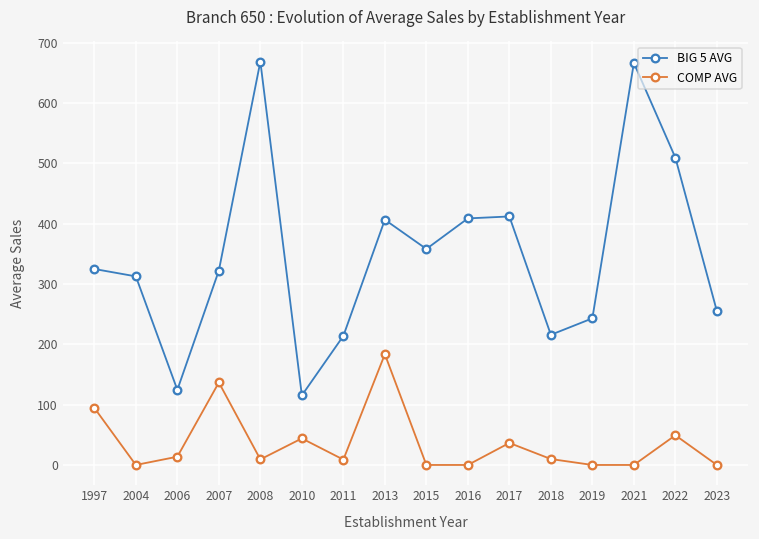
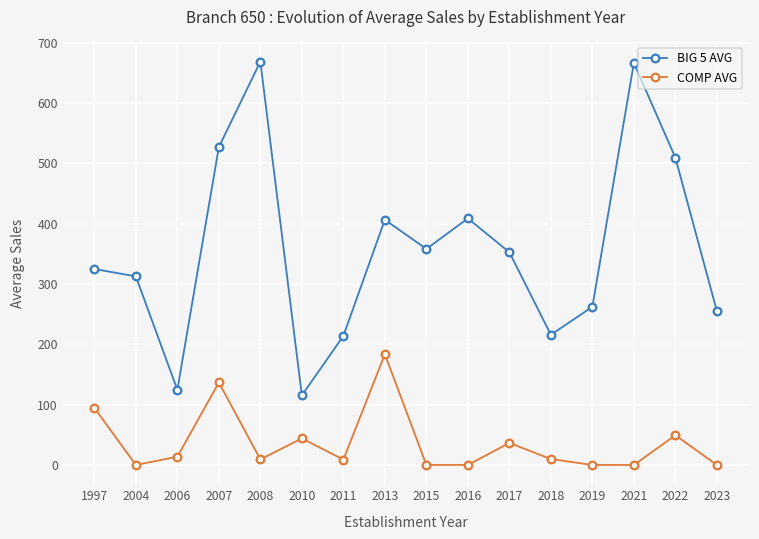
BIG 5 AVG, 2007: 320 -> 530
BIG 5 AVG, 2017: 410 -> 350
BIG 5 AVG, 2019: 240 -> 260
